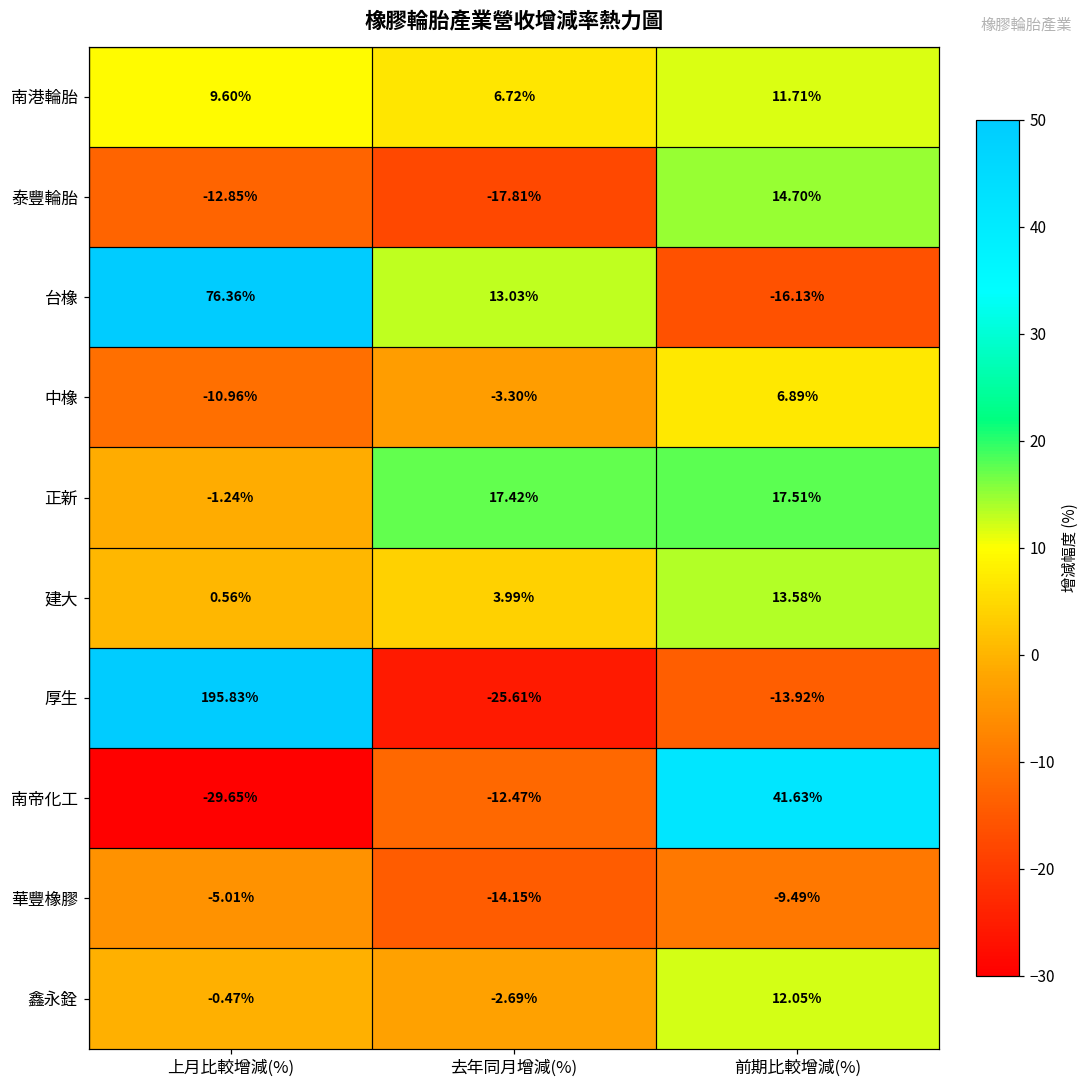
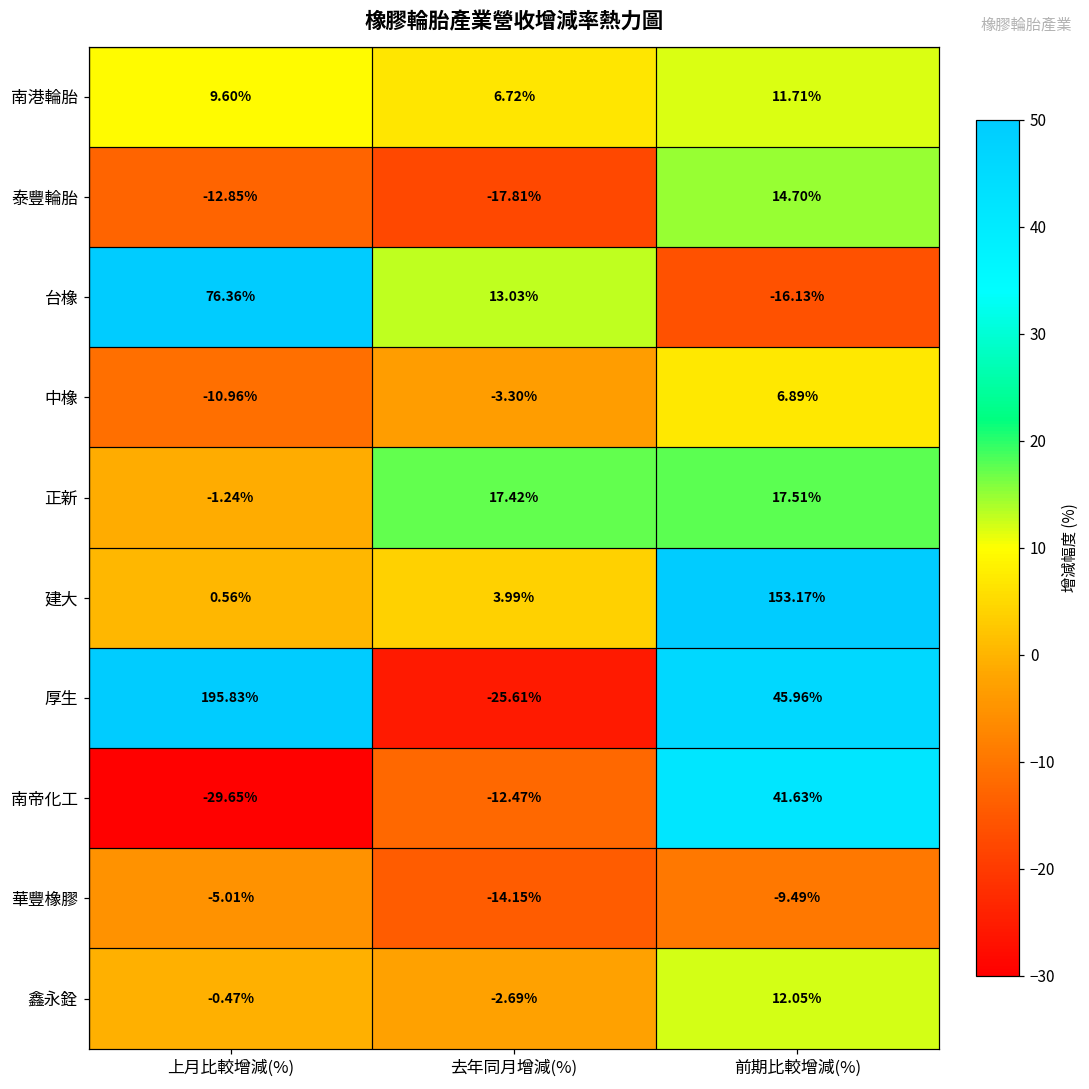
建大, 前期比較增減(%): 13.58% -> 153.17%
厚生, 前期比較增減(%): -13.92% -> 45.96%
